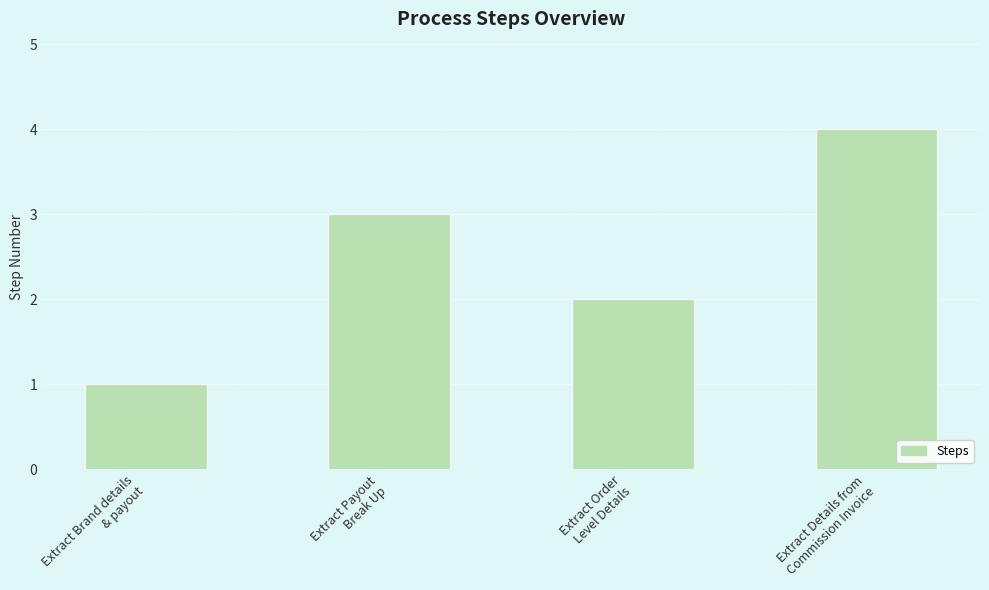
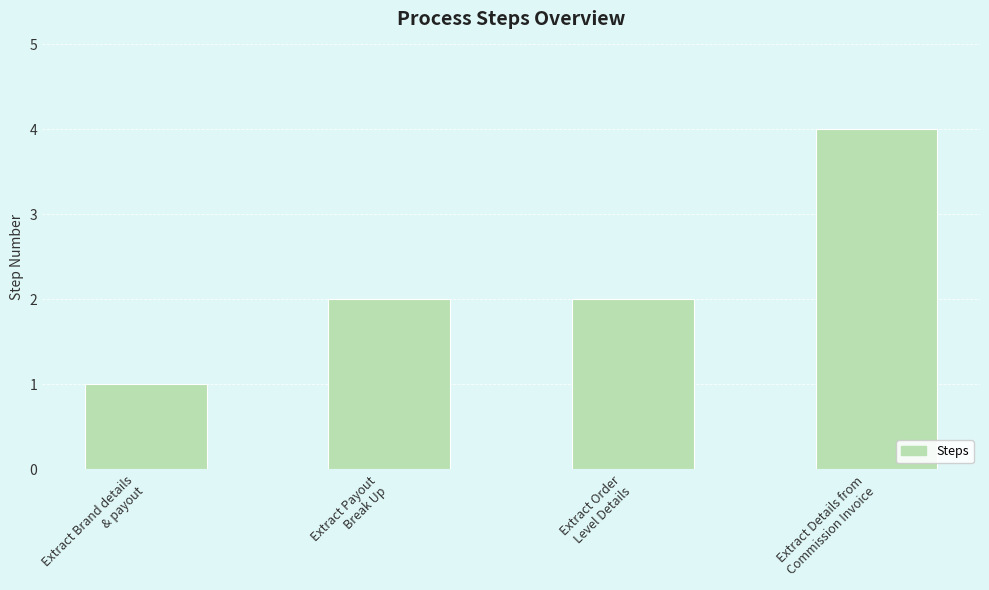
Extract Payout Break Up: 3 -> 2
